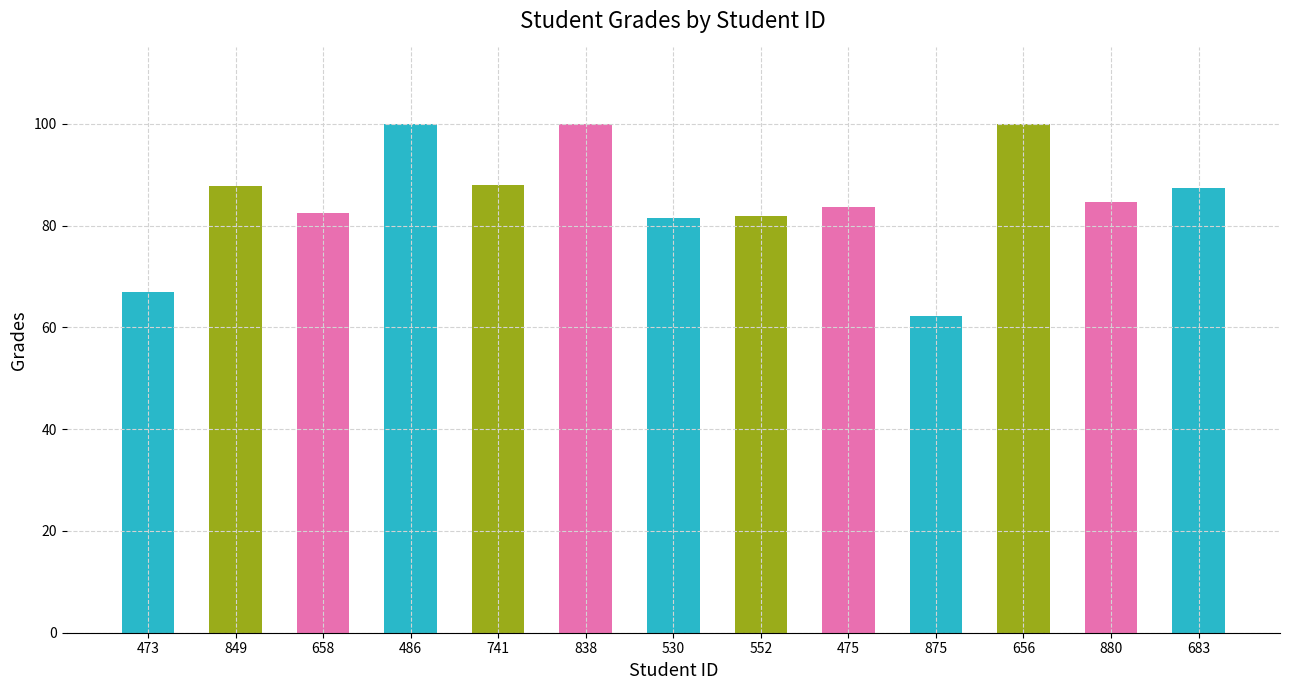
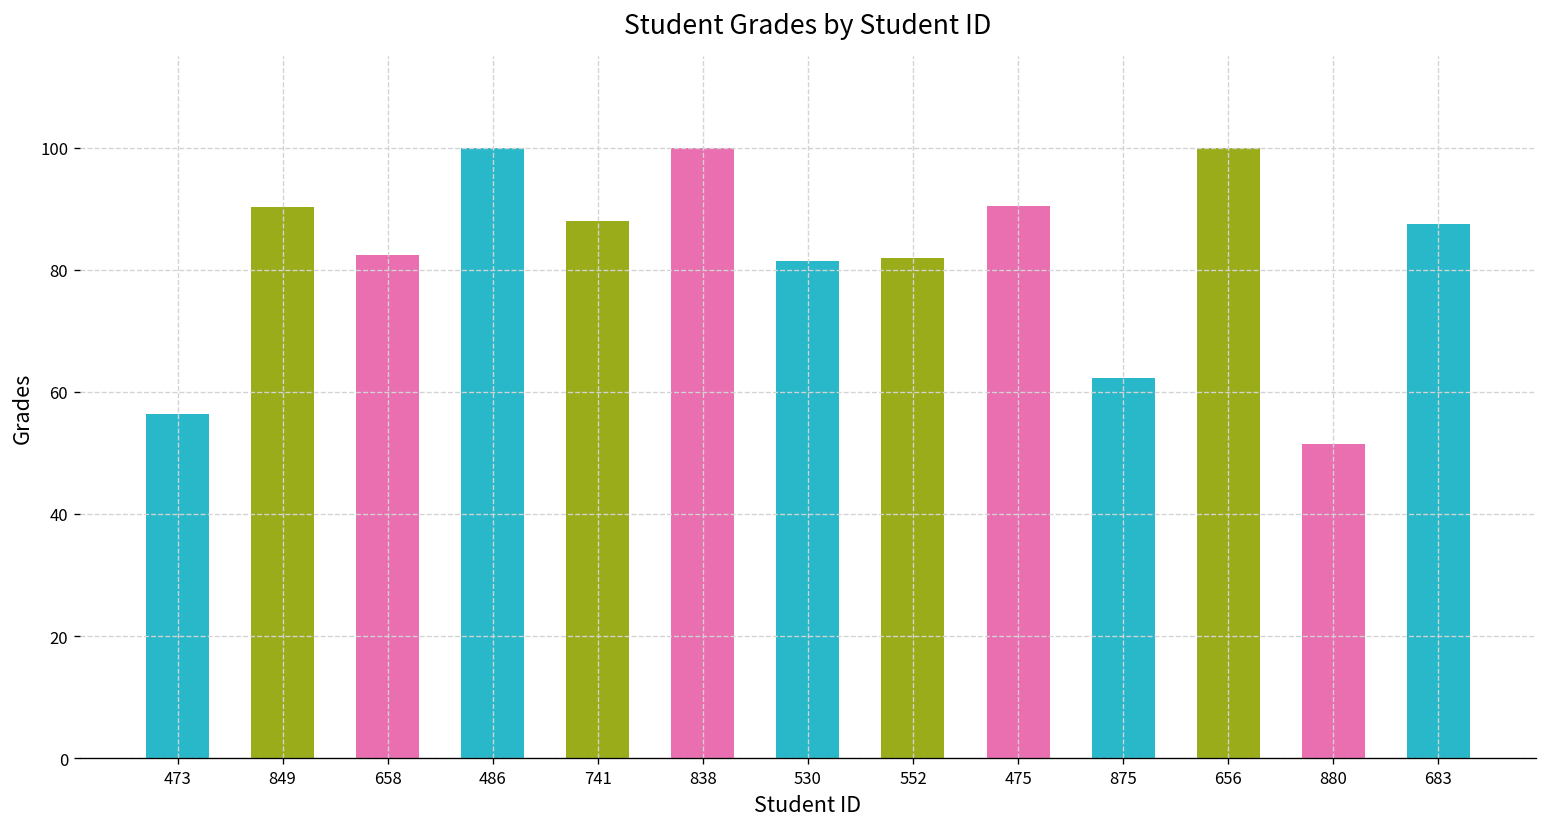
473: 67 -> 56
849: 88 -> 90
475: 84 -> 91
880: 85 -> 52
